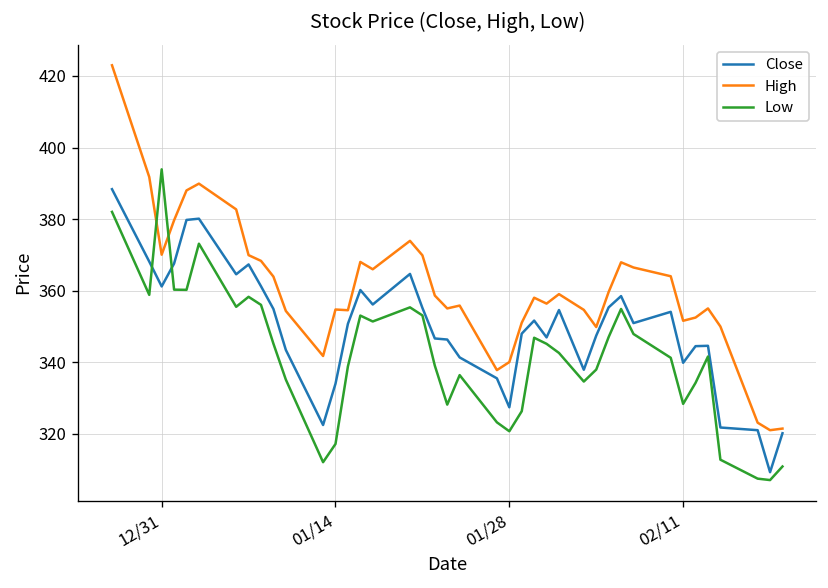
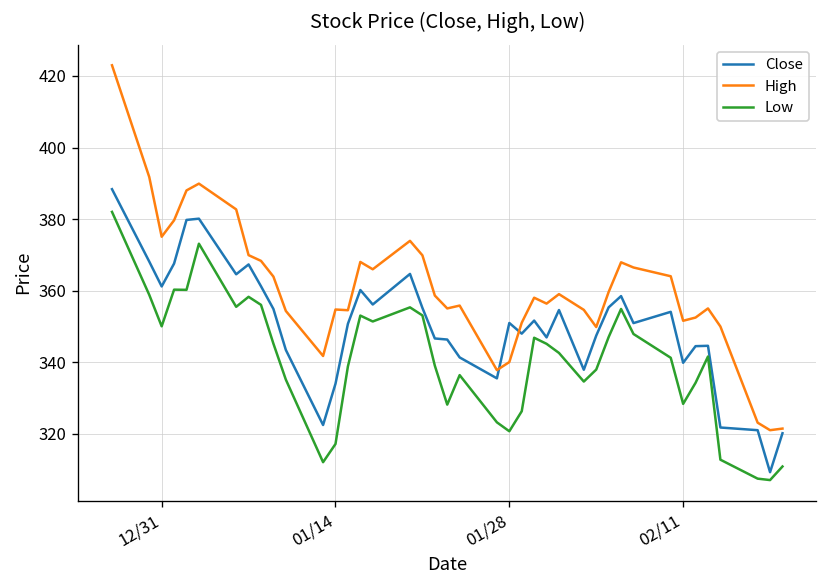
High, 12/31: 370 -> 375
Low, 12/31: 394 -> 350
Close, 01/28: 327 -> 351
